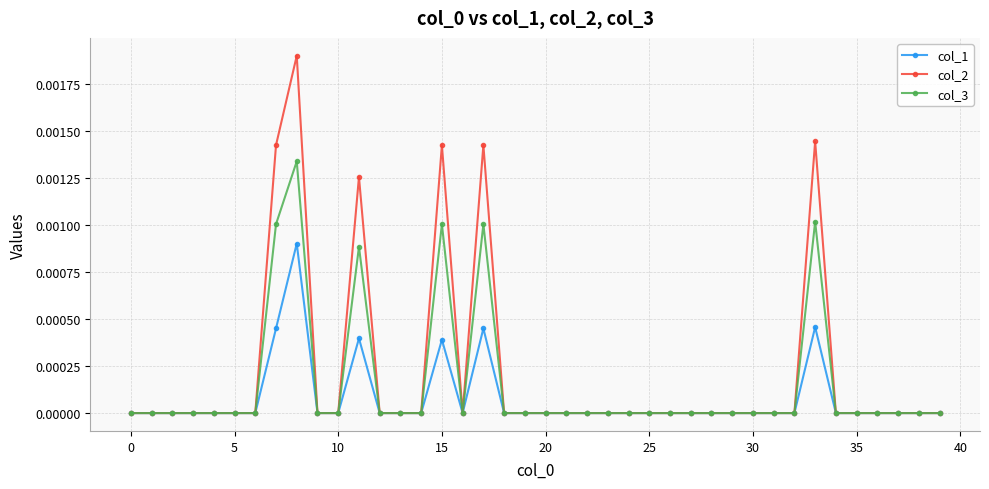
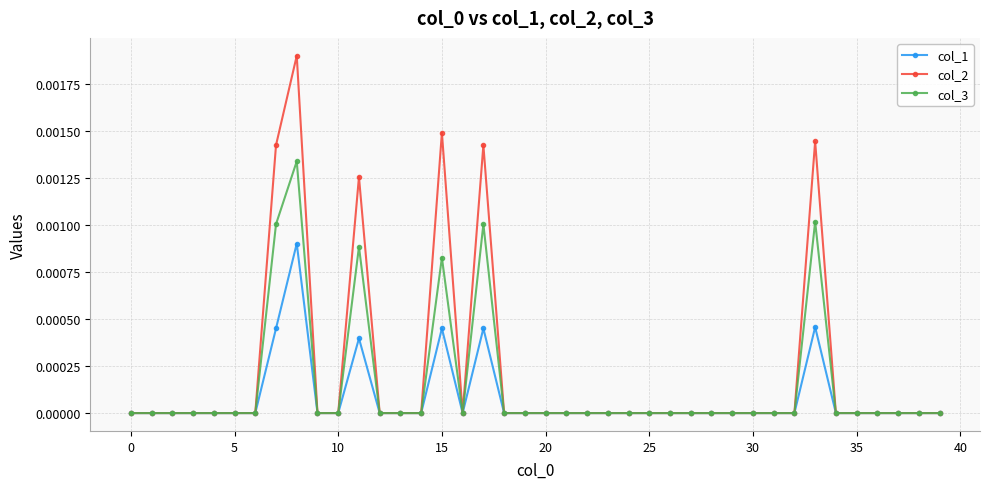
col_1, 15: 0.00039 -> 0.00045
col_2, 15: 0.00142 -> 0.00149
col_3, 15: 0.00100 -> 0.00083
